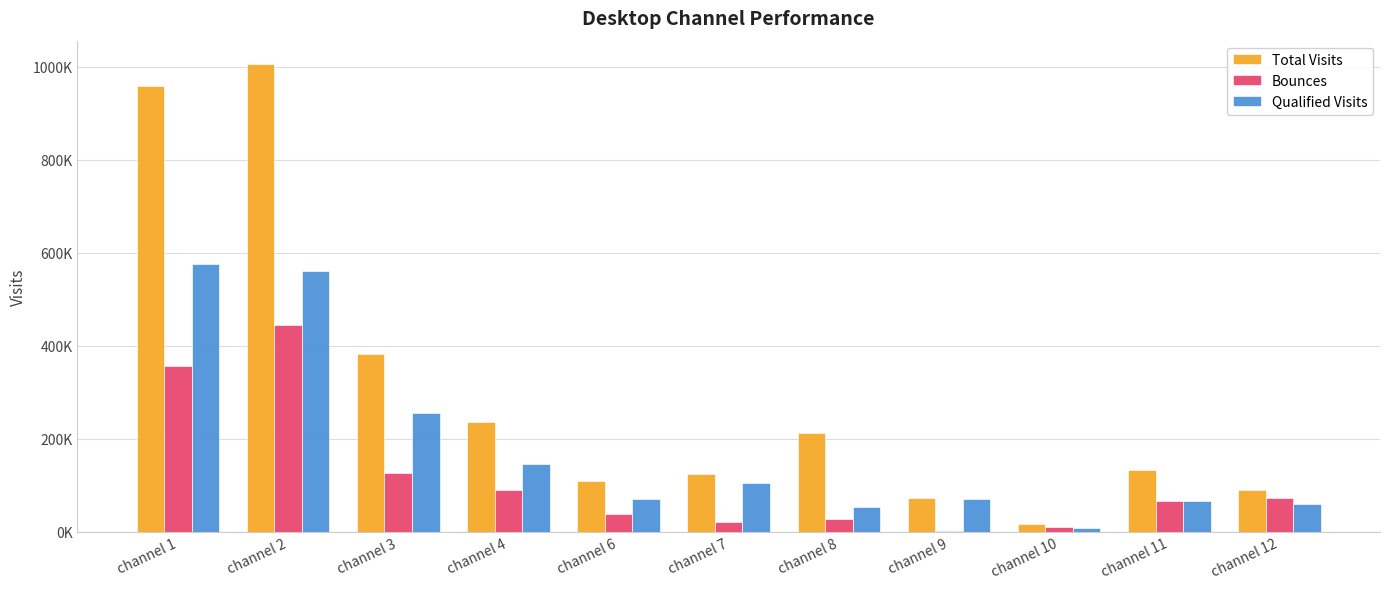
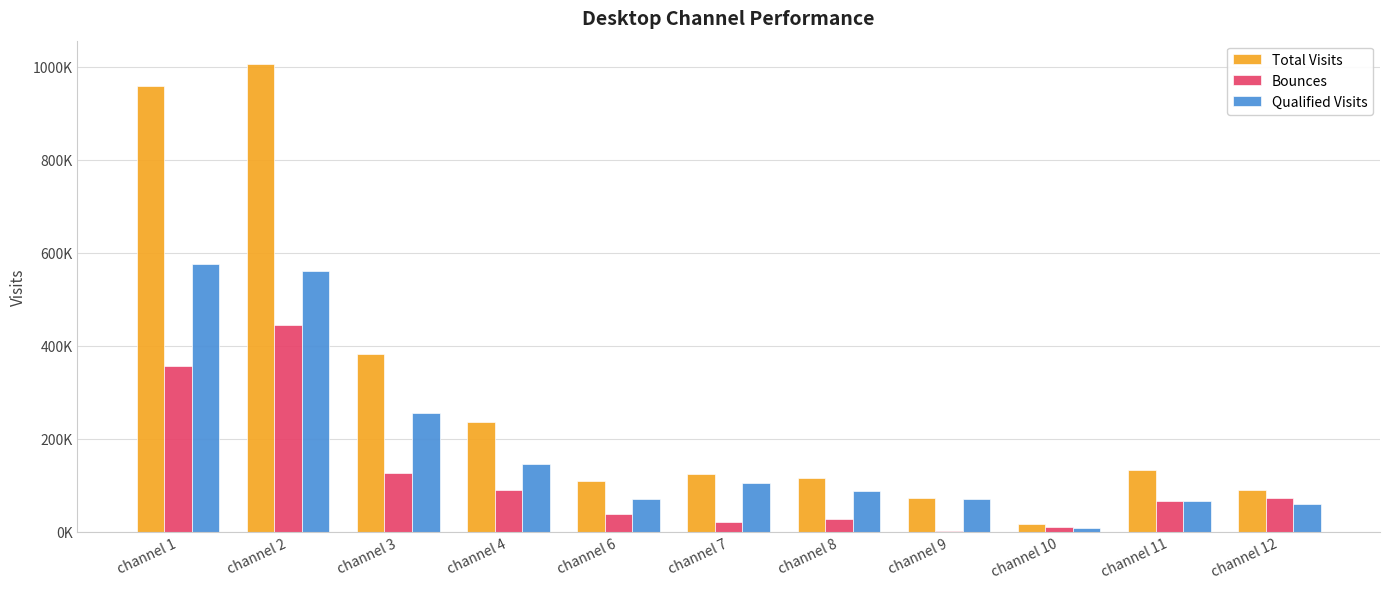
Total Visits, channel 8: 210000 -> 120000
Qualified Visits, channel 8: 50000 -> 90000
